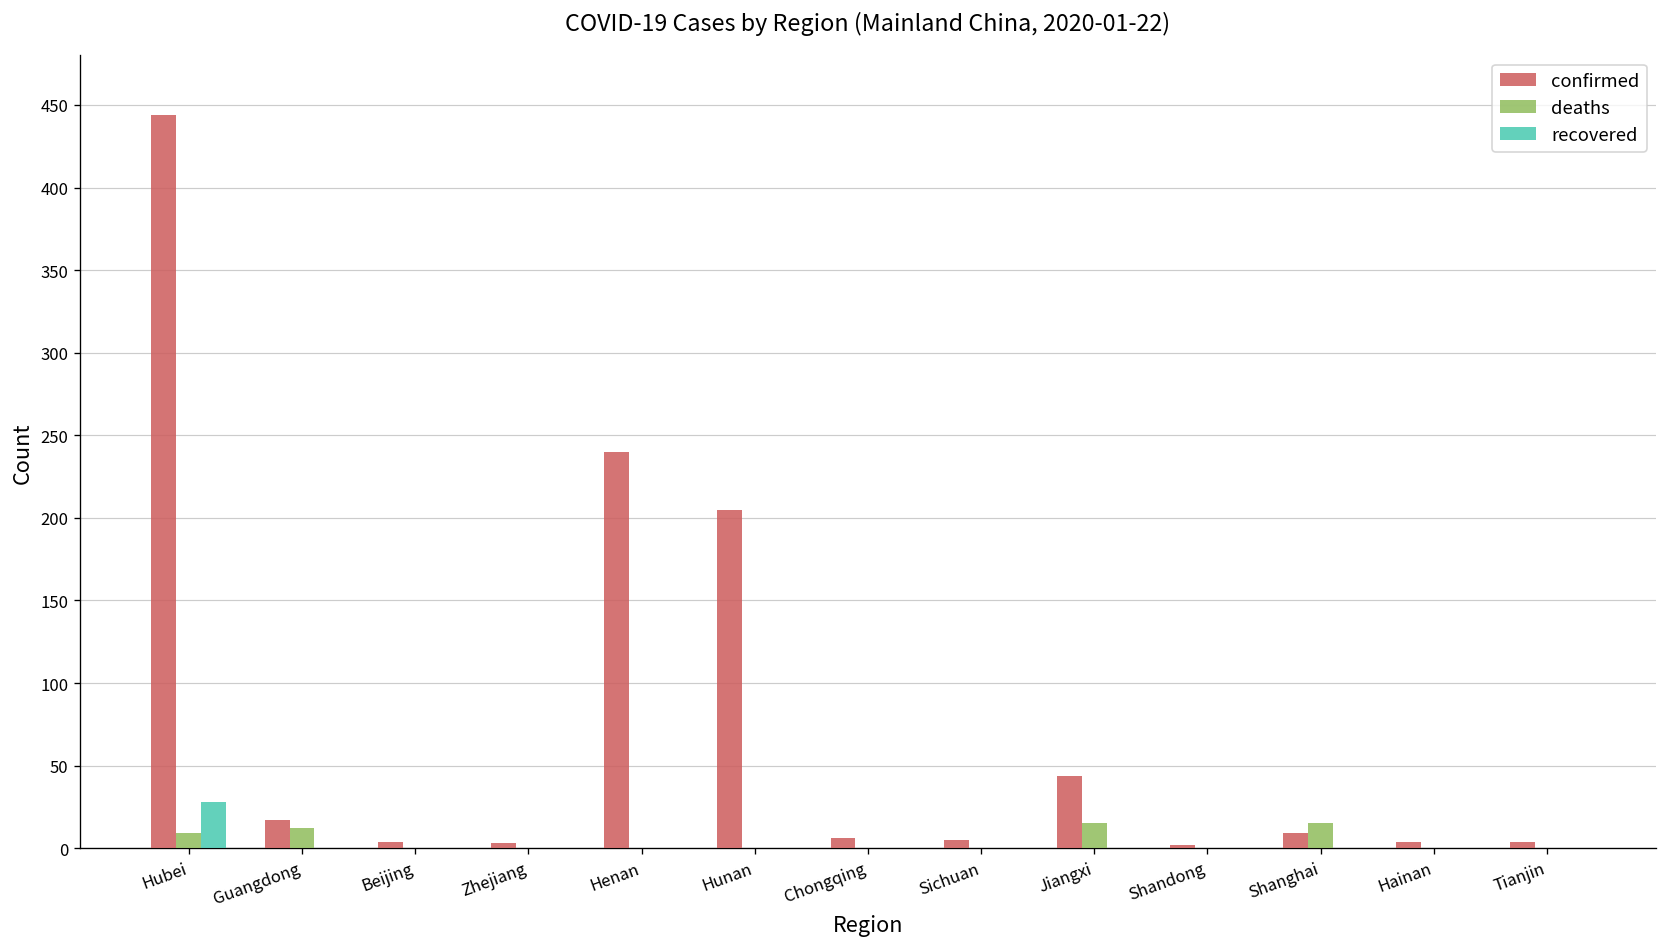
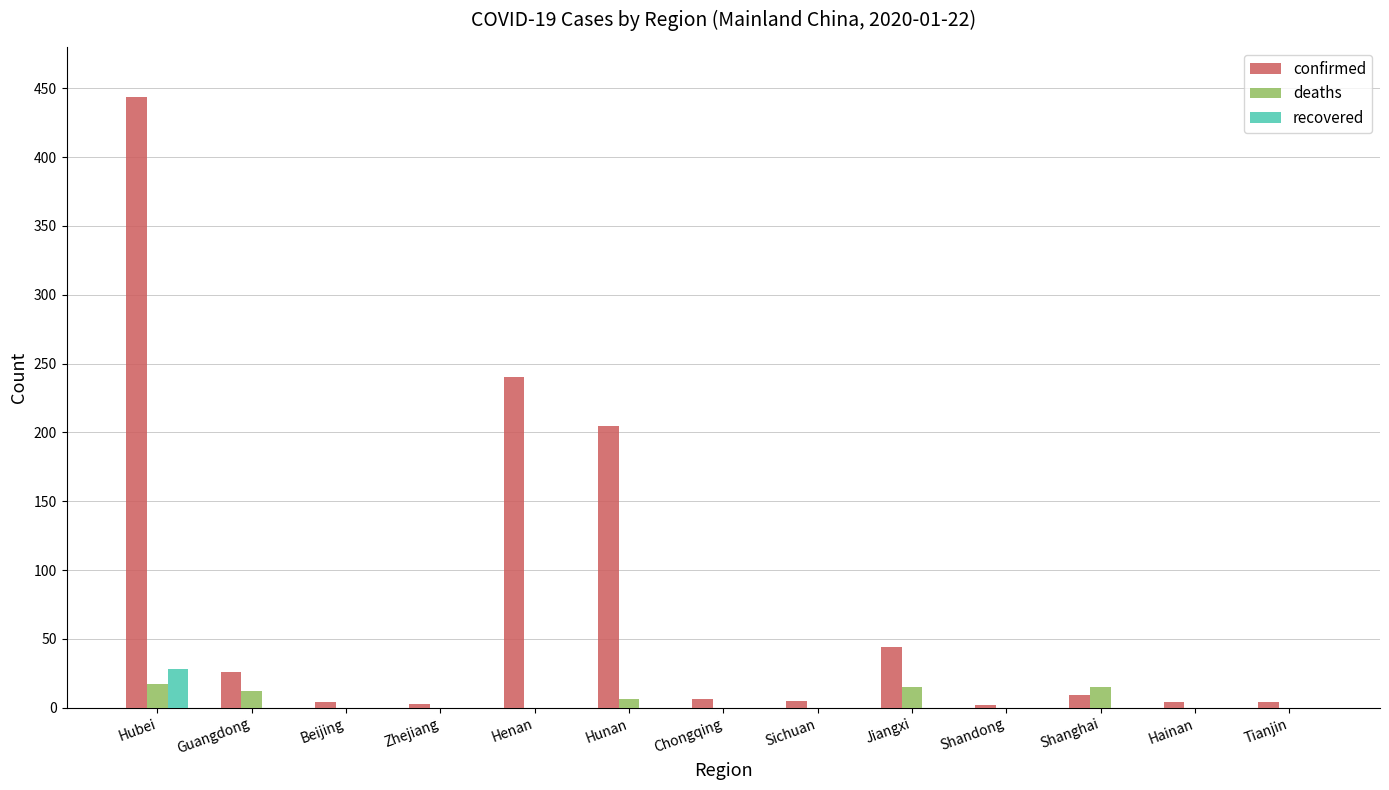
deaths, Hubei: 9 -> 17
confirmed, Guangdong: 17 -> 26
deaths, Hunan: 0 -> 6
